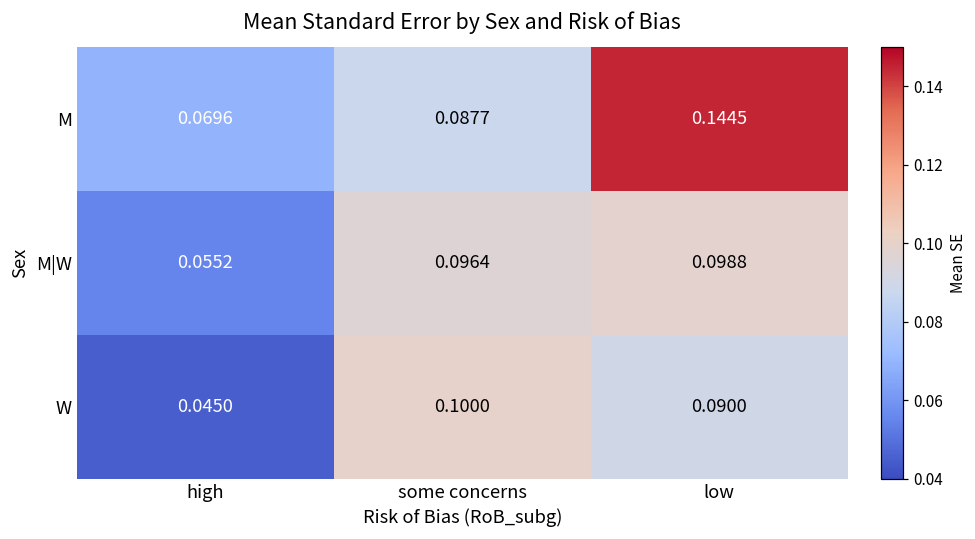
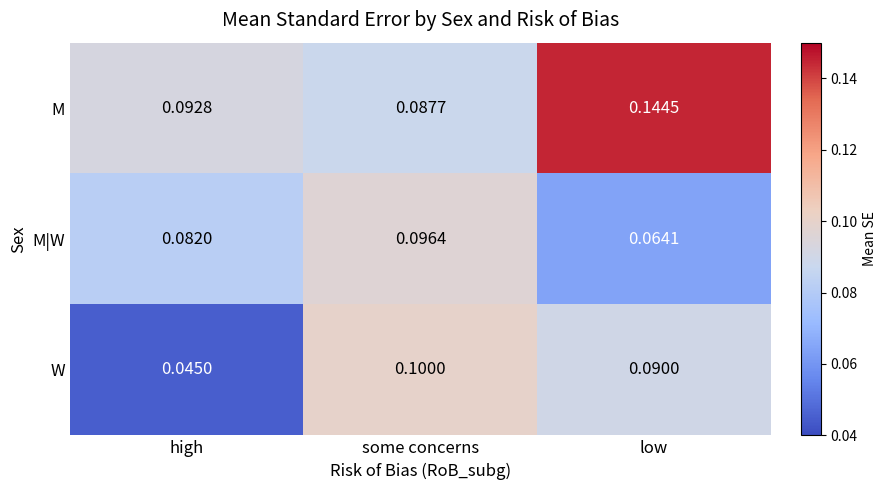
M, high: 0.0696 -> 0.0928
M|W, high: 0.0552 -> 0.0820
M|W, low: 0.0988 -> 0.0641
